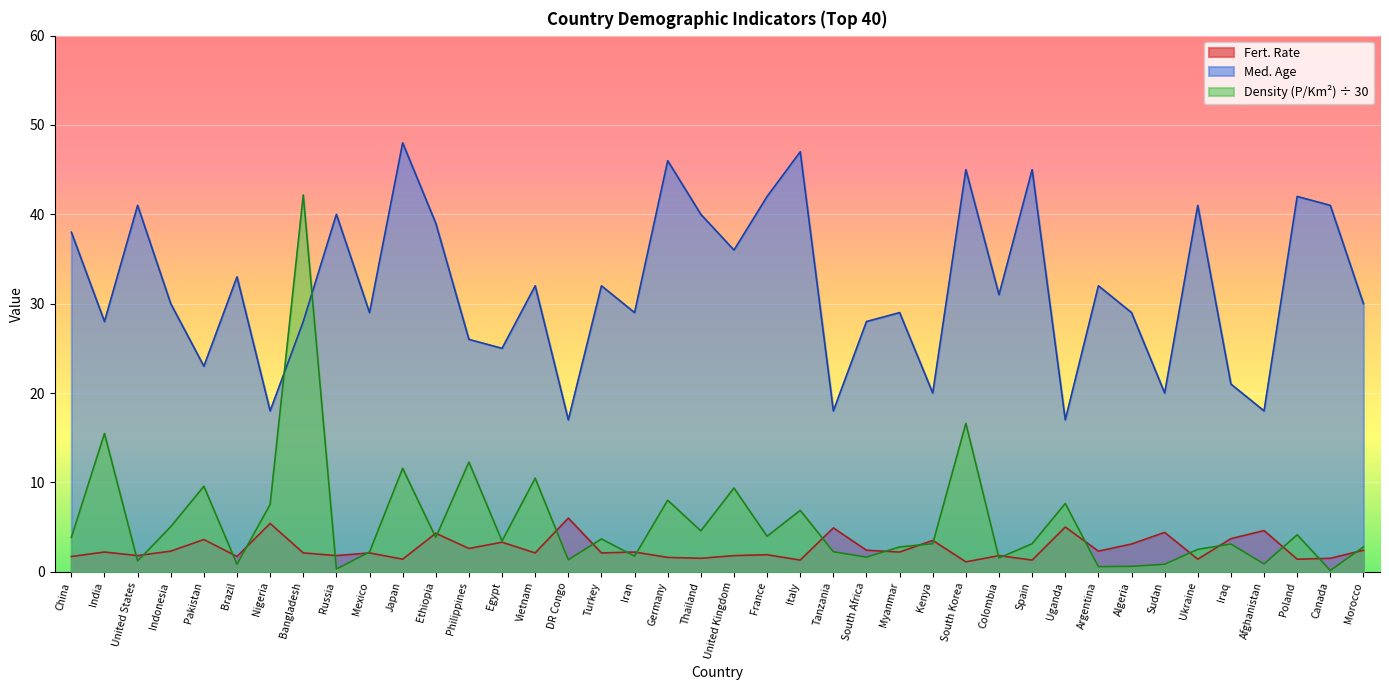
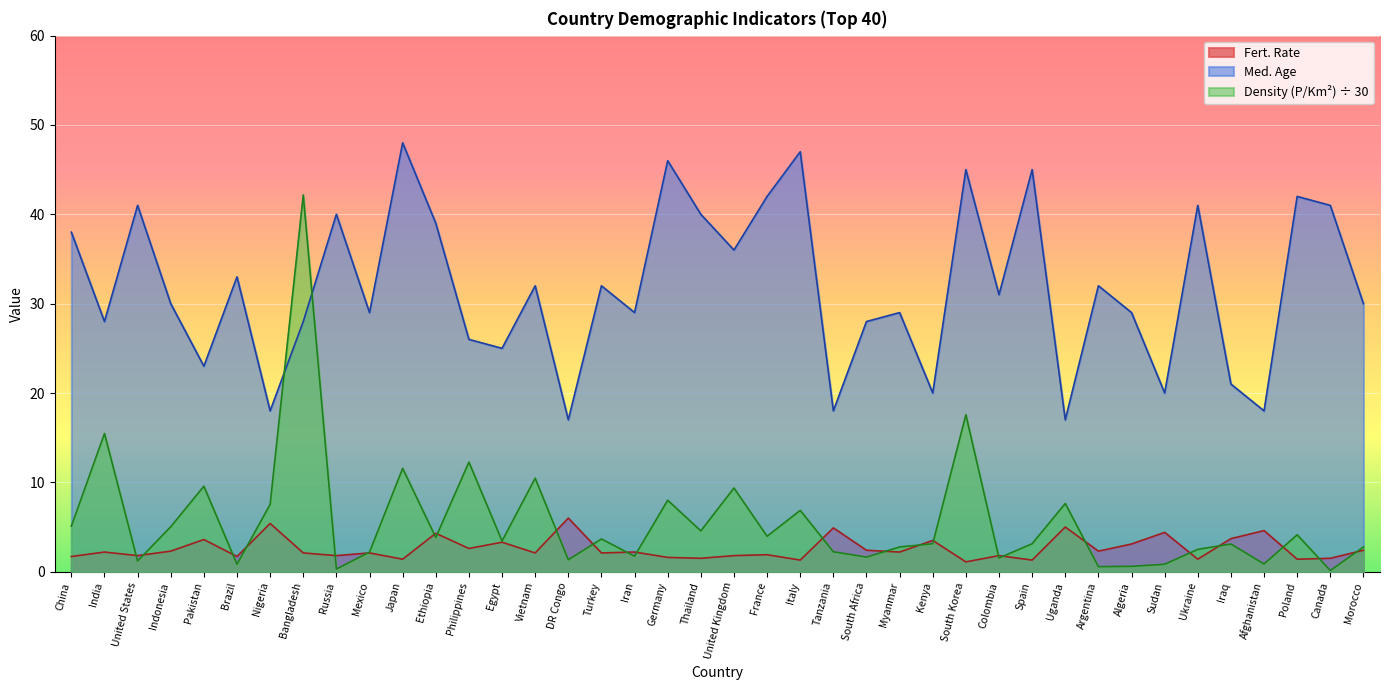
Density (P/Km²) ÷ 30, China: 4 -> 5
Density (P/Km²) ÷ 30, South Korea: 17 -> 18
